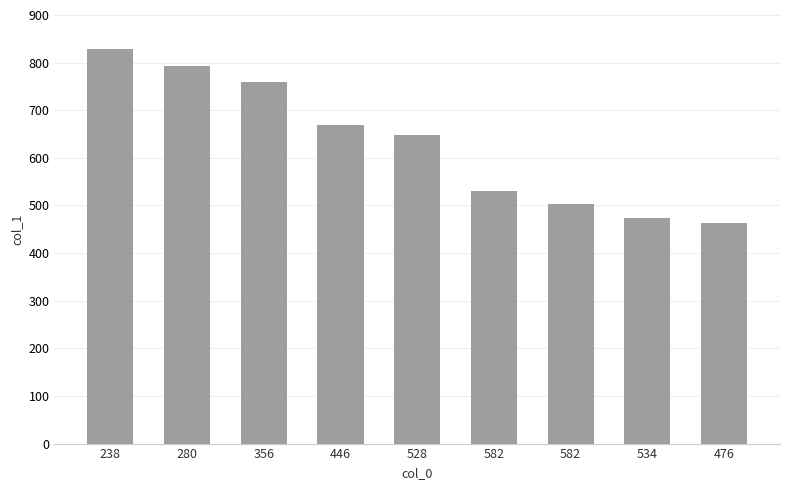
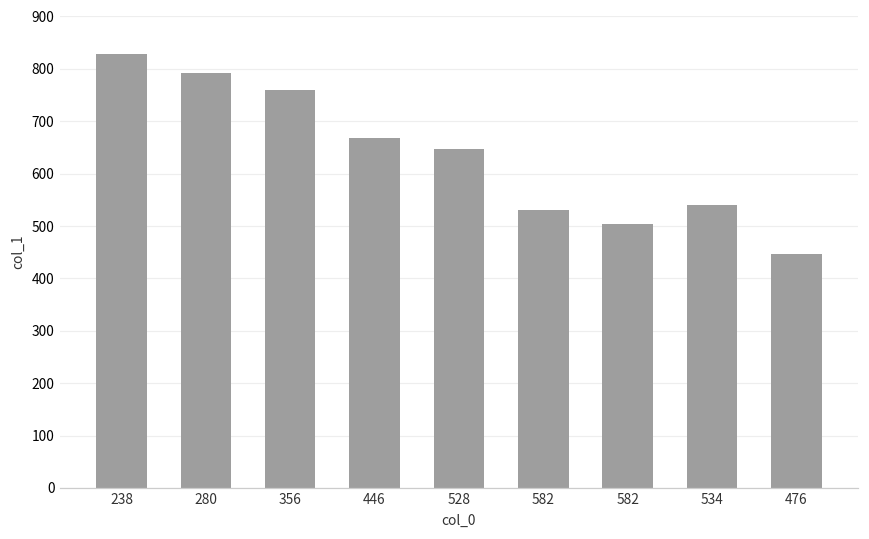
534: 470 -> 540
476: 460 -> 450
